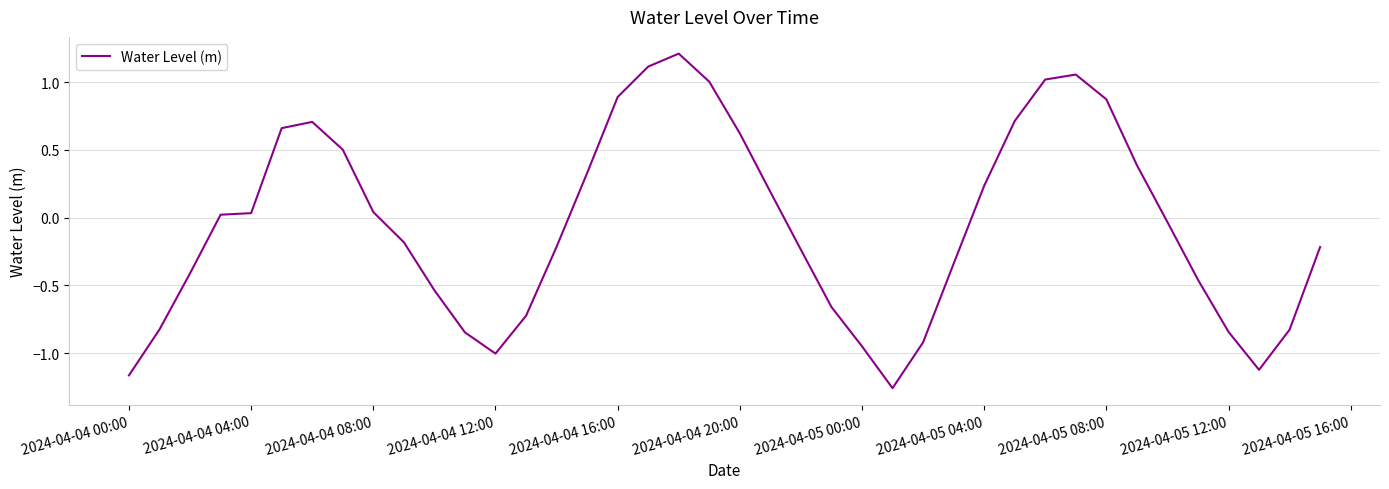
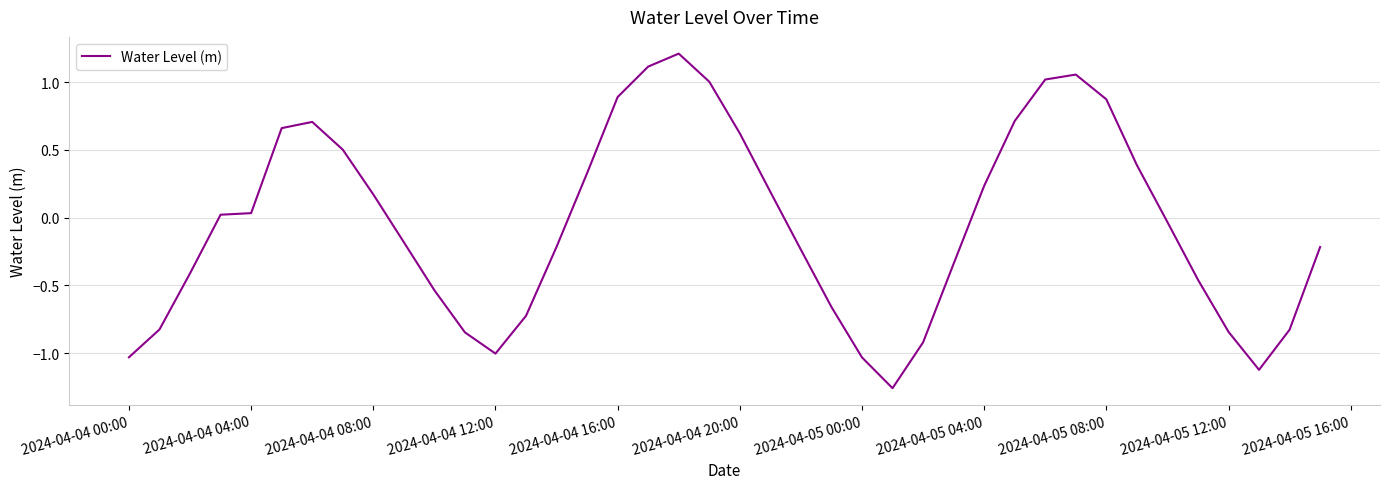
2024-04-04 00:00: -1.16 -> -1.03
2024-04-04 08:00: 0.04 -> 0.17
2024-04-05 00:00: -0.95 -> -1.03
